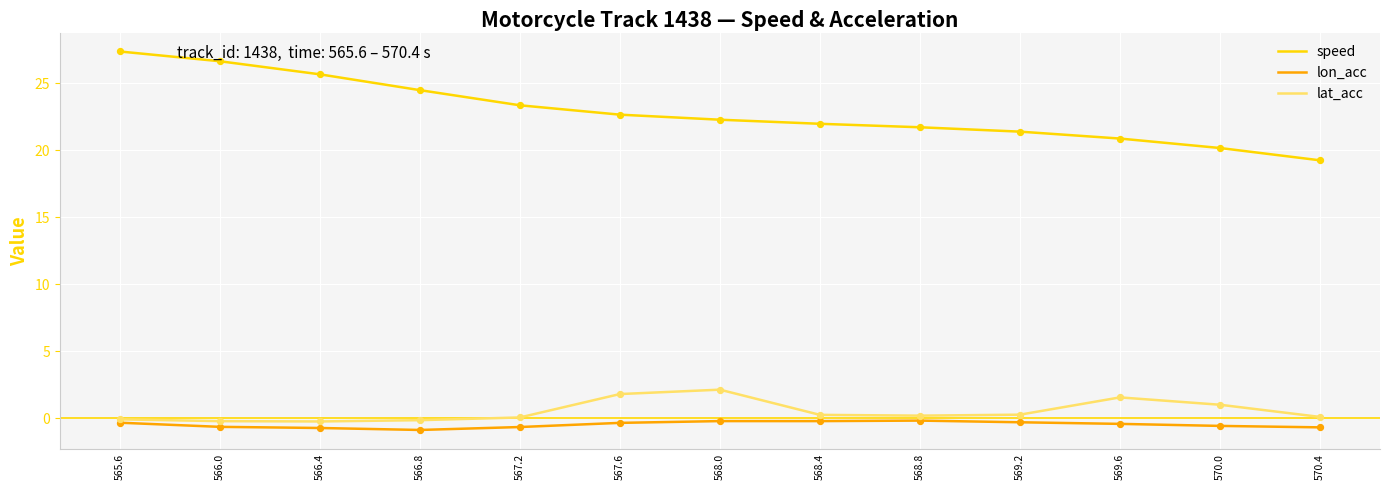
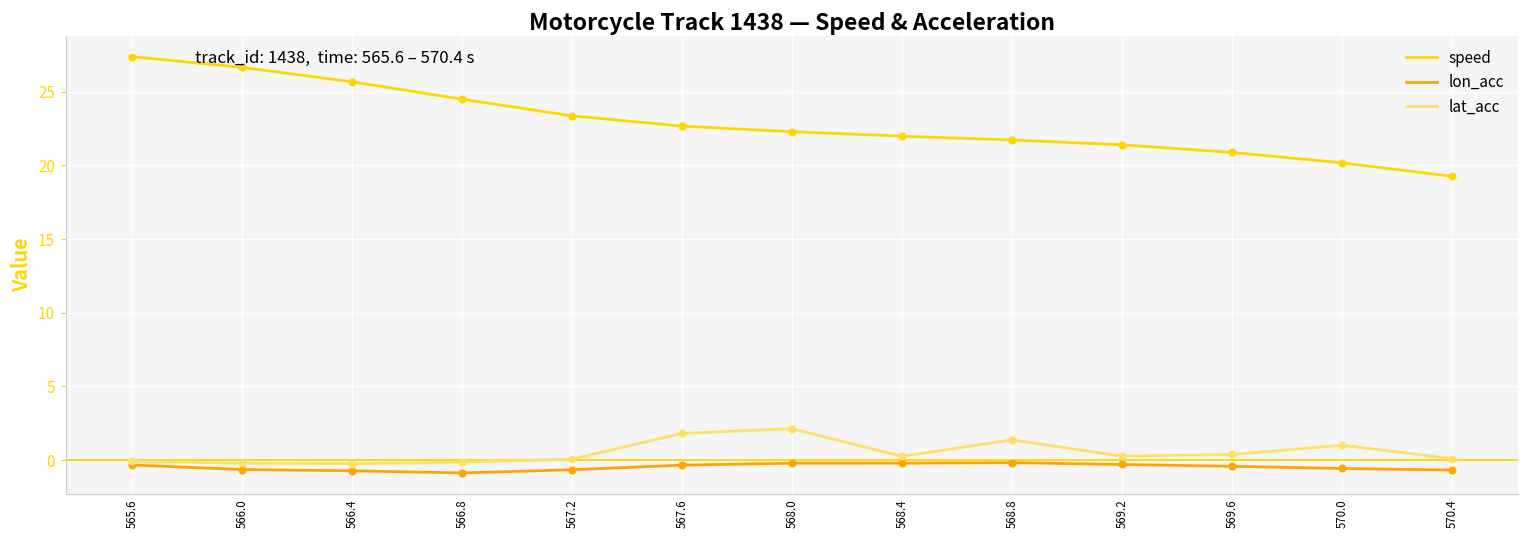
lat_acc, 568.8: 0.2 -> 1.4
lat_acc, 569.6: 1.6 -> 0.4
